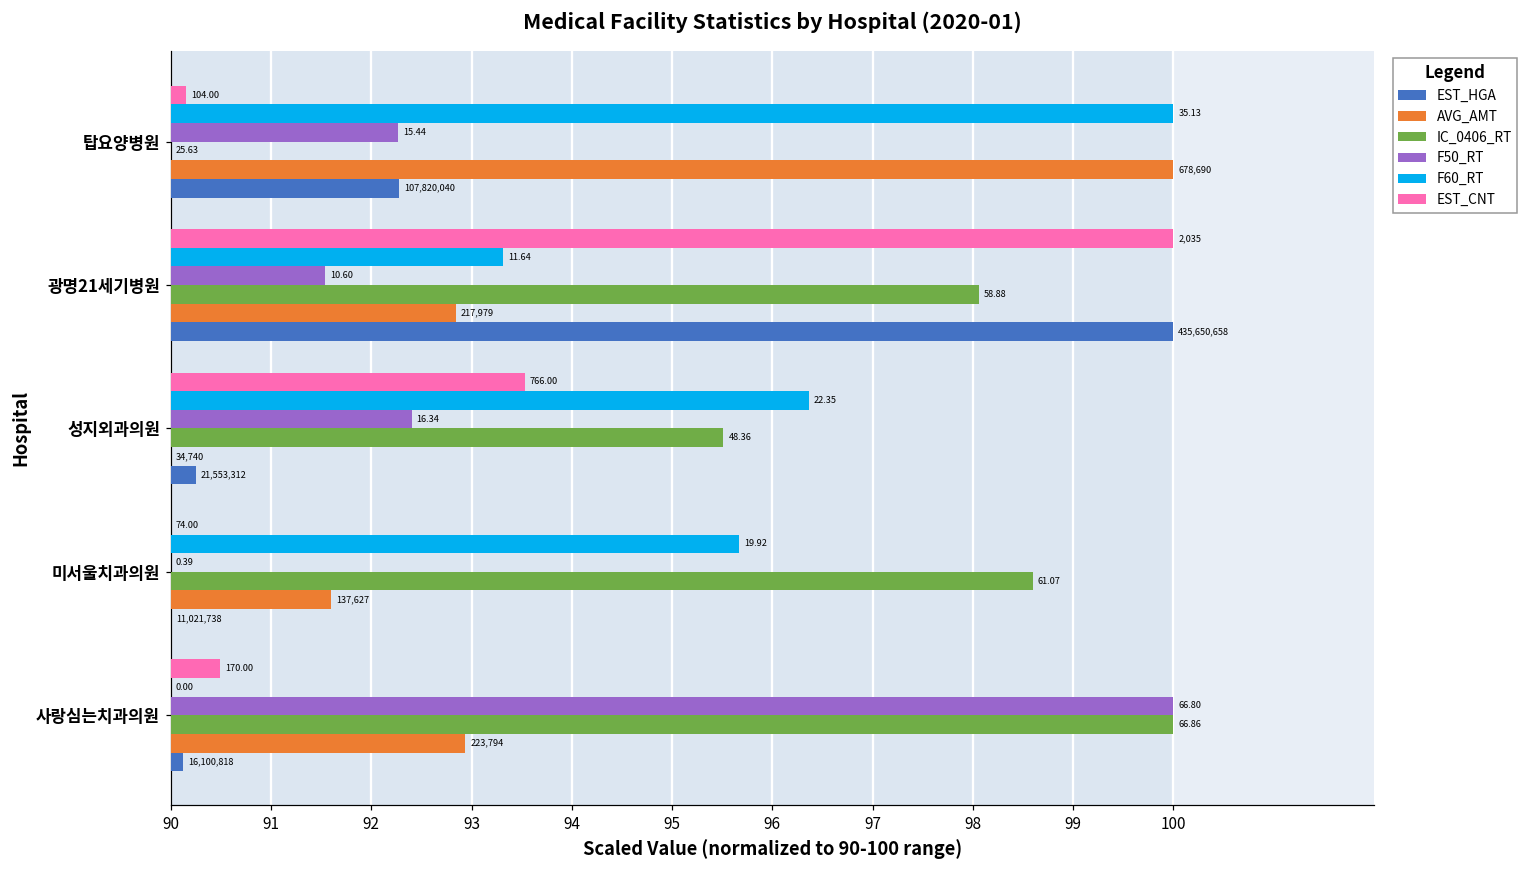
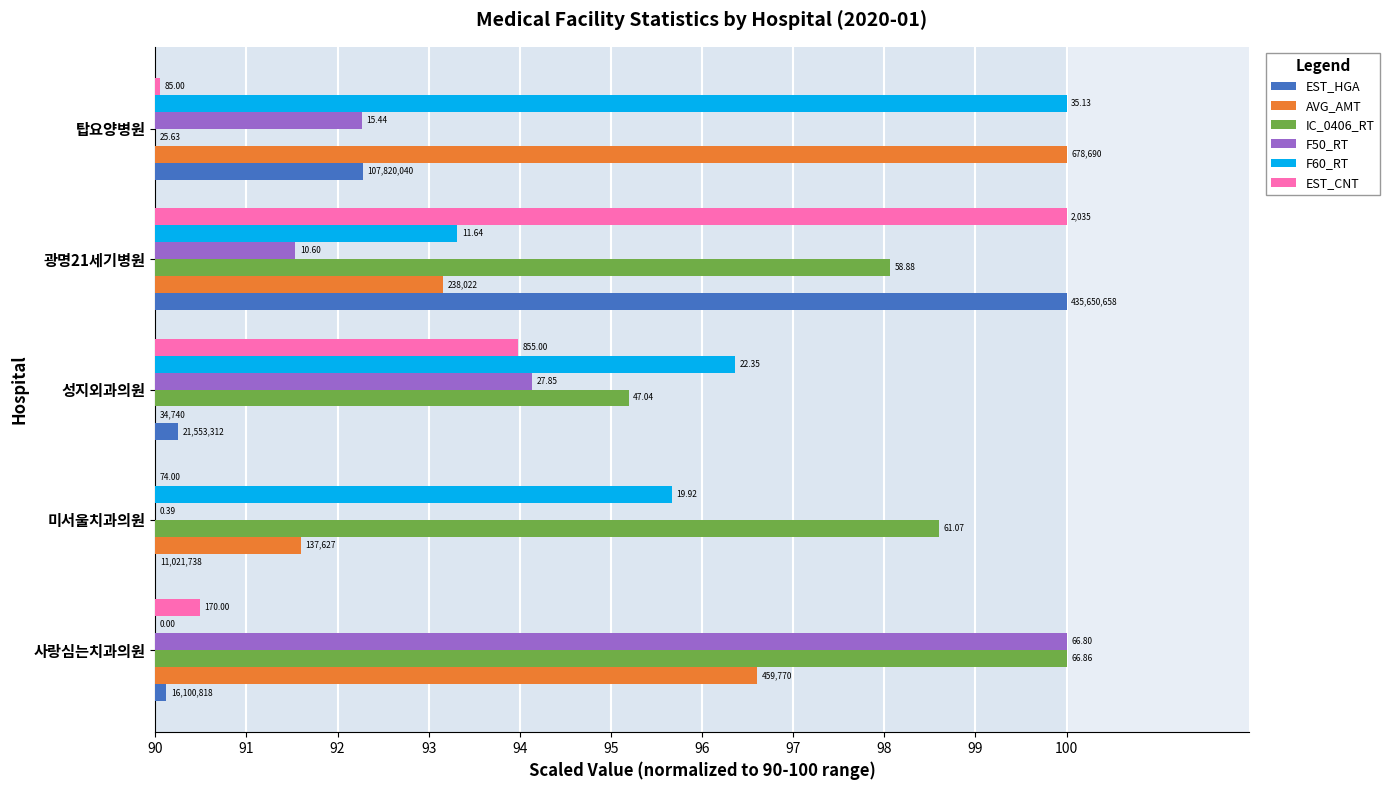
EST_CNT, 탑요양병원: 104.00 -> 85.00
AVG_AMT, 광명21세기병원: 217,979 -> 238,022
EST_CNT, 성지외과의원: 766.00 -> 855.00
F50_RT, 성지외과의원: 16.34 -> 27.85
IC_0406_RT, 성지외과의원: 48.36 -> 47.04
AVG_AMT, 사랑심는치과의원: 223,794 -> 459,770
